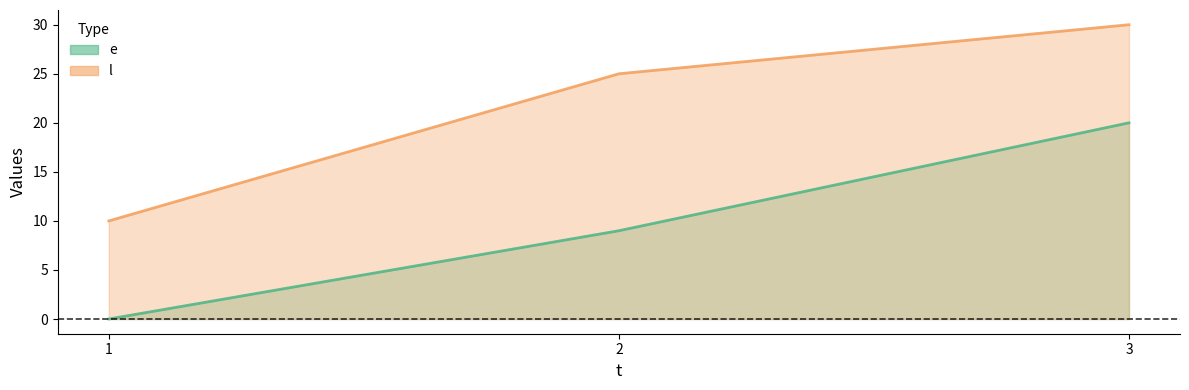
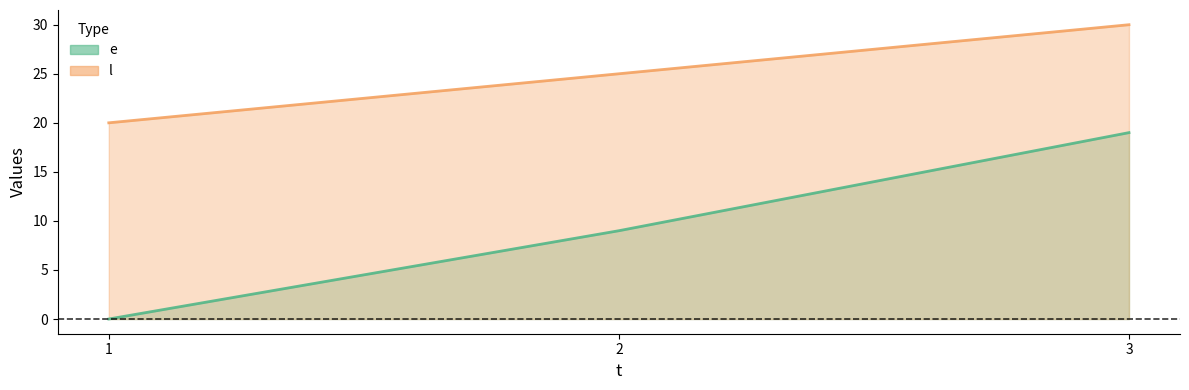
l, 1: 10 -> 20
e, 3: 20 -> 19
